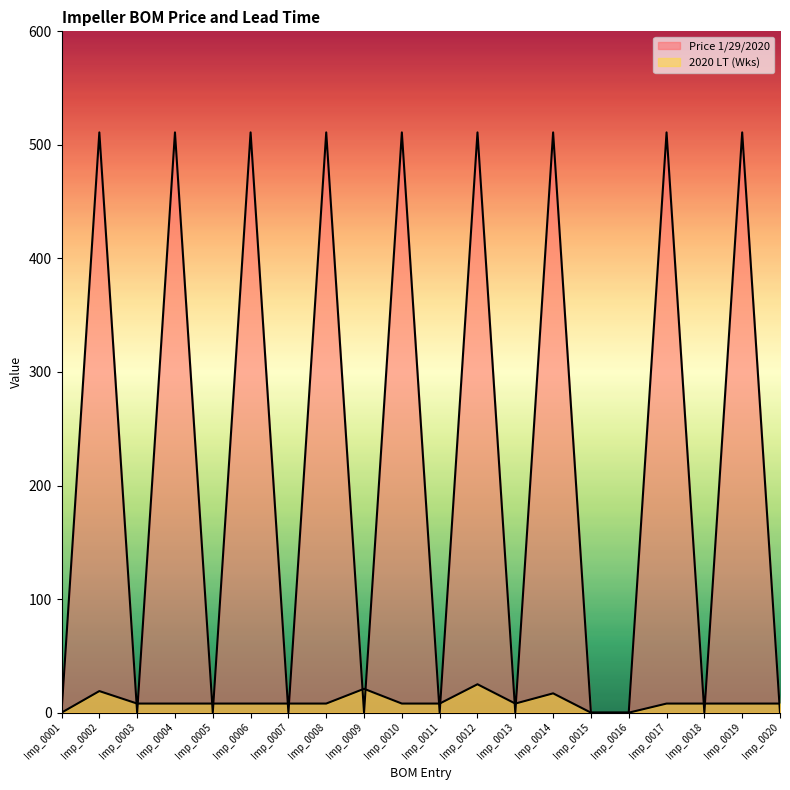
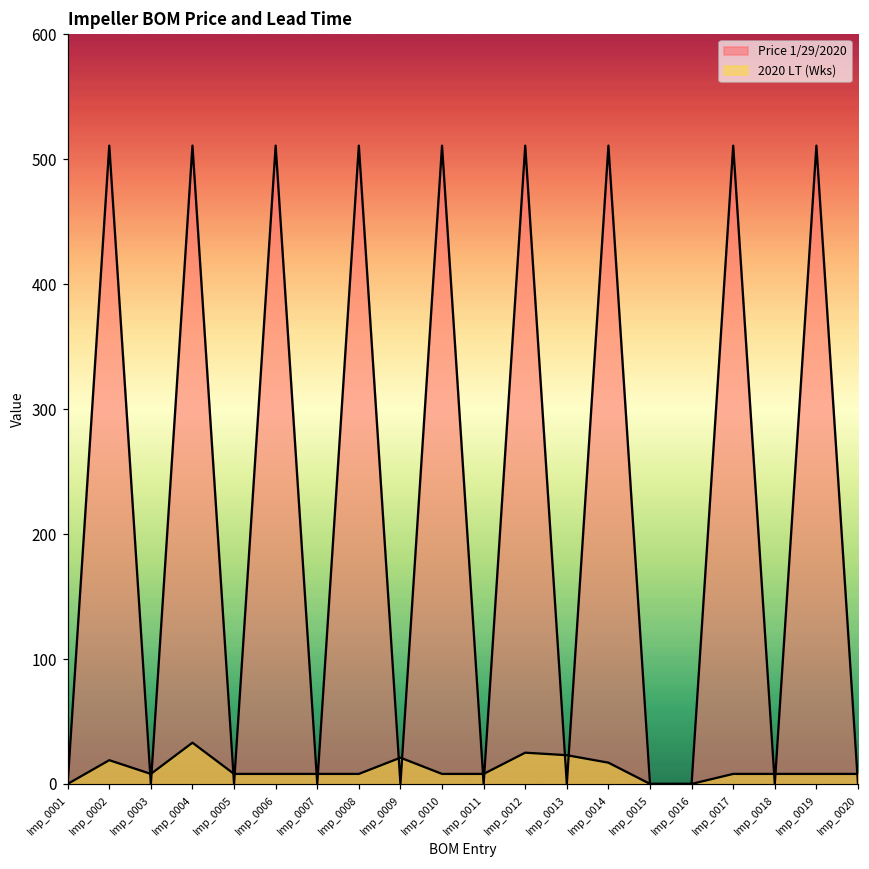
2020 LT (Wks), Imp_0004: 8 -> 33
2020 LT (Wks), Imp_0013: 8 -> 23
